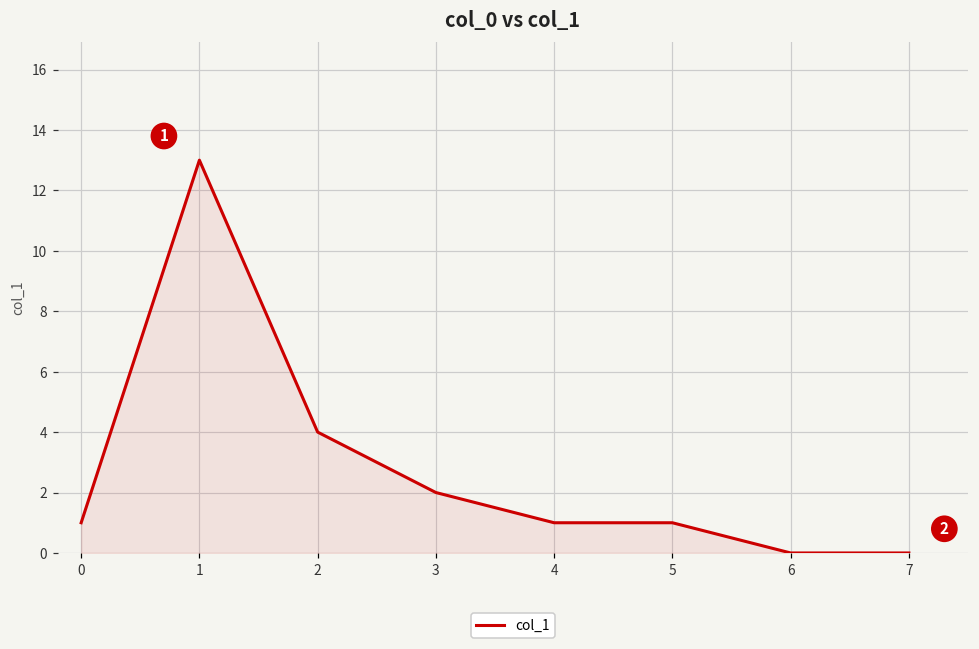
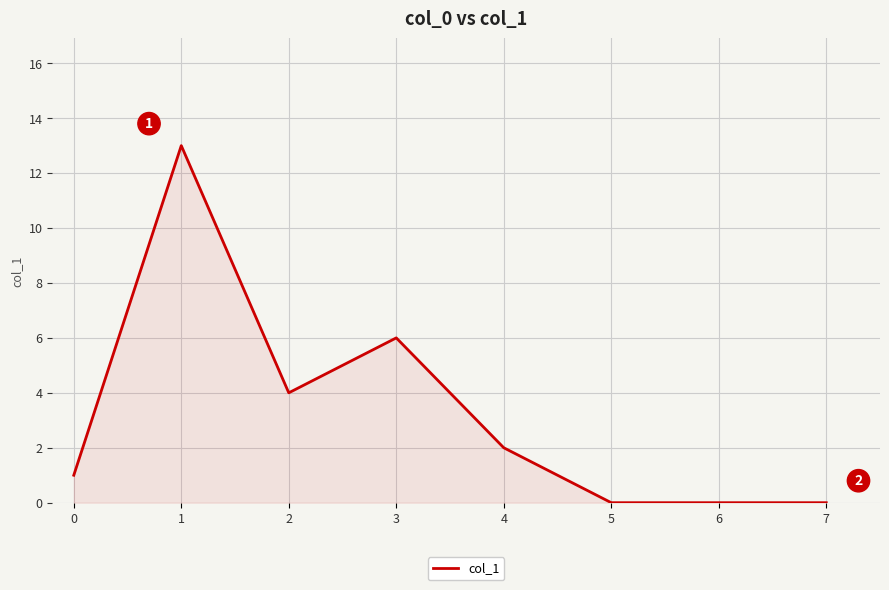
3: 2 -> 6
4: 1 -> 2
5: 1 -> 0
